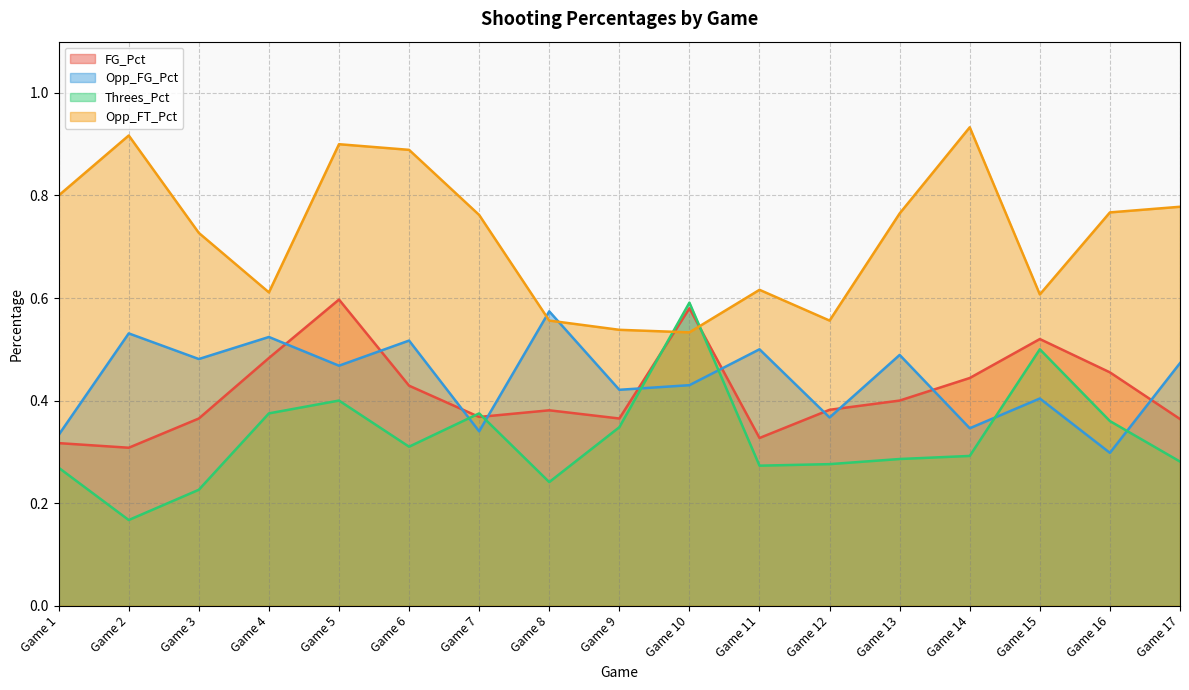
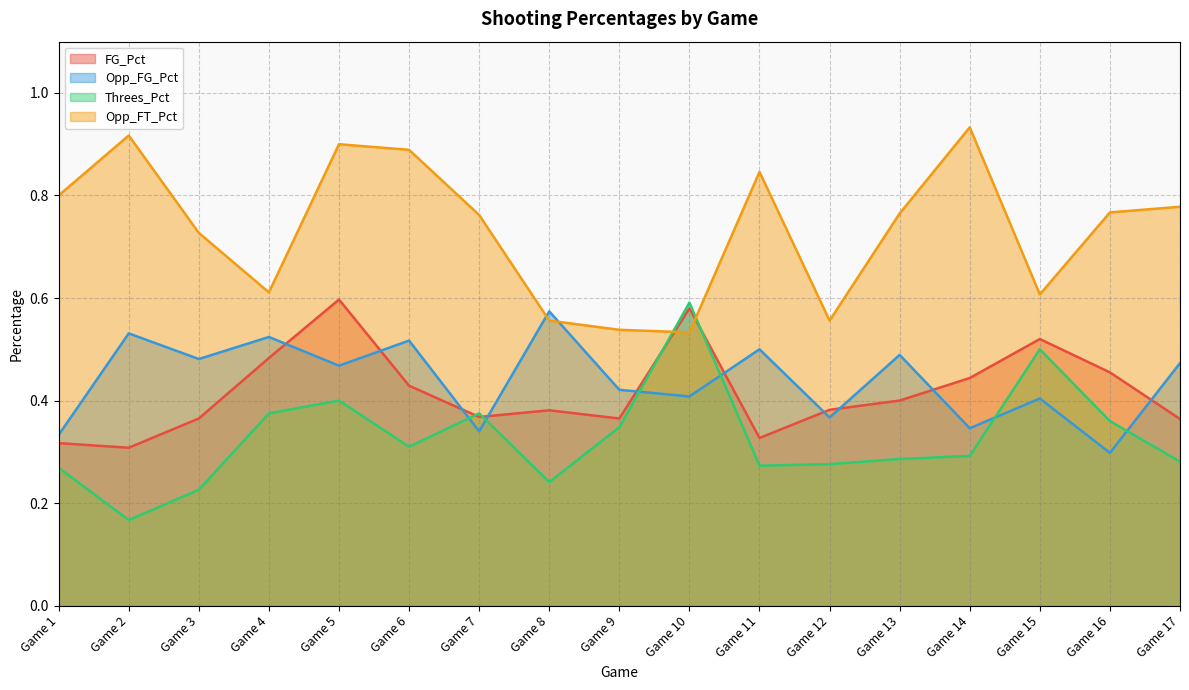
Opp_FG_Pct, Game 10: 0.43 -> 0.41
Opp_FT_Pct, Game 11: 0.62 -> 0.85
